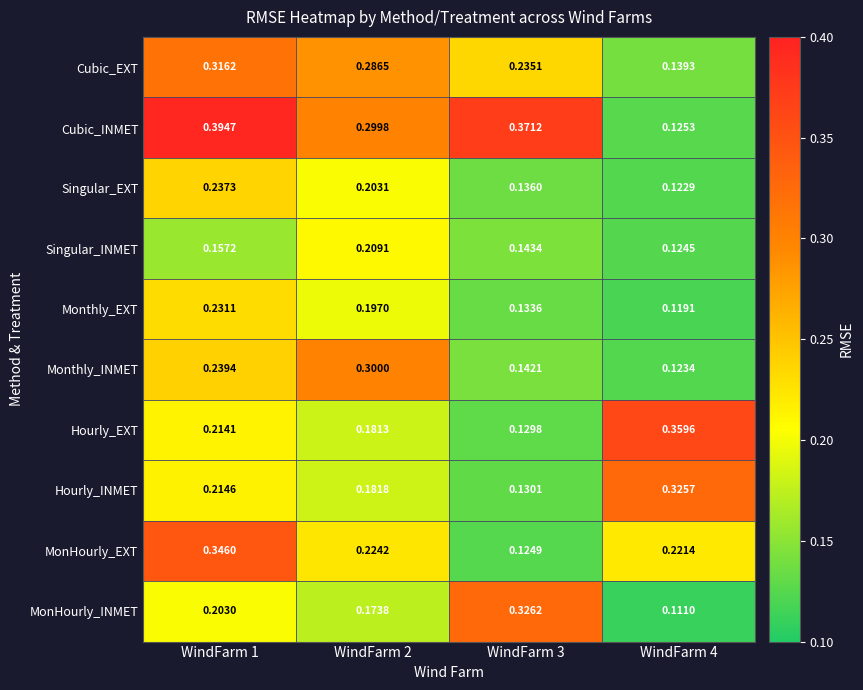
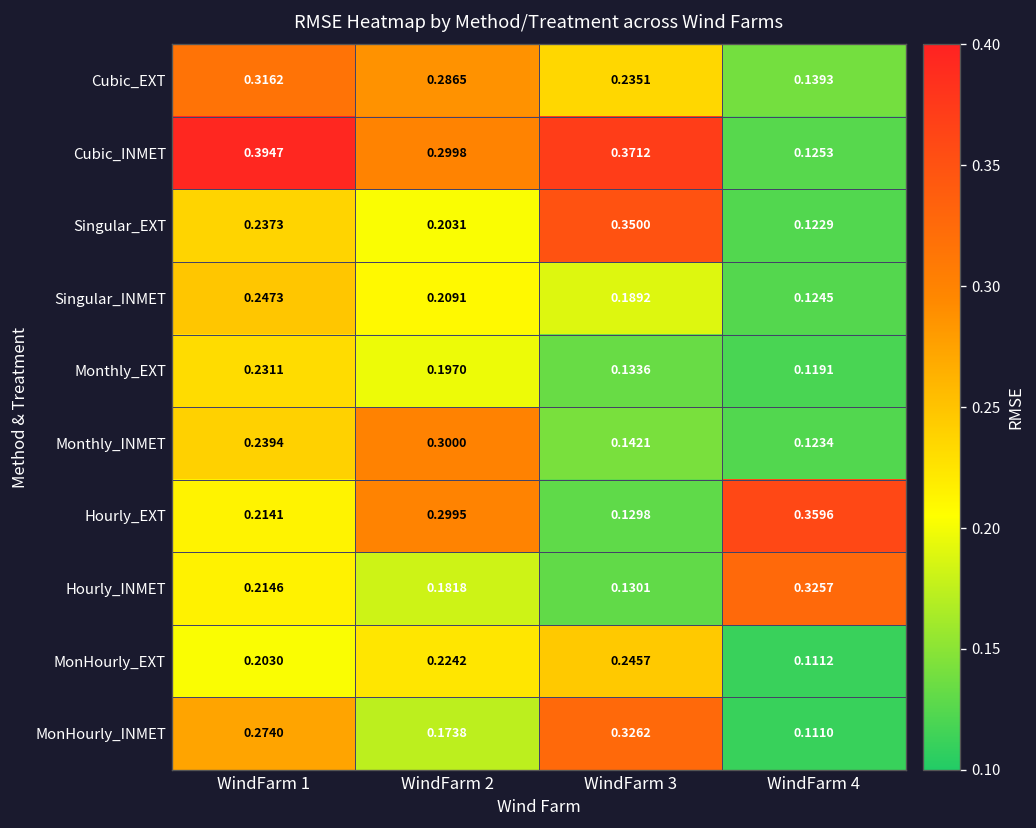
Singular_EXT, WindFarm 3: 0.1360 -> 0.3500
Singular_INMET, WindFarm 1: 0.1572 -> 0.2473
Singular_INMET, WindFarm 3: 0.1434 -> 0.1892
Hourly_EXT, WindFarm 2: 0.1813 -> 0.2995
MonHourly_EXT, WindFarm 1: 0.3460 -> 0.2030
MonHourly_EXT, WindFarm 3: 0.1249 -> 0.2457
MonHourly_EXT, WindFarm 4: 0.2214 -> 0.1112
MonHourly_INMET, WindFarm 1: 0.2030 -> 0.2740
